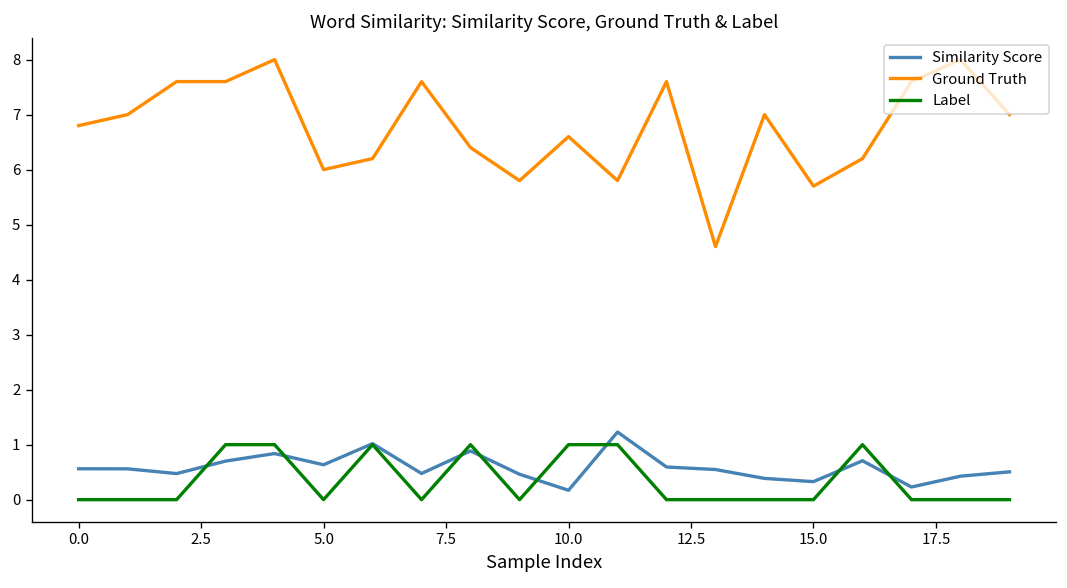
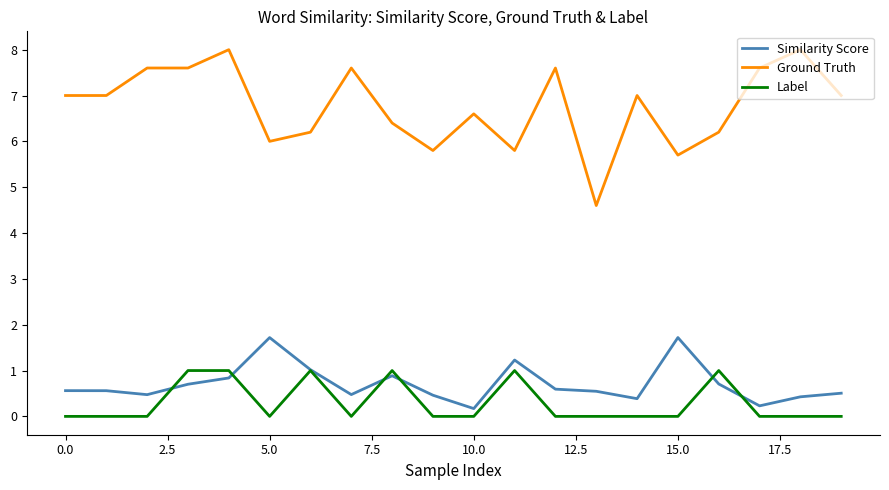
Ground Truth, 0.0: 6.8 -> 7.0
Similarity Score, 5.0: 0.6 -> 1.7
Label, 10.0: 1 -> 0
Similarity Score, 15.0: 0.3 -> 1.7
